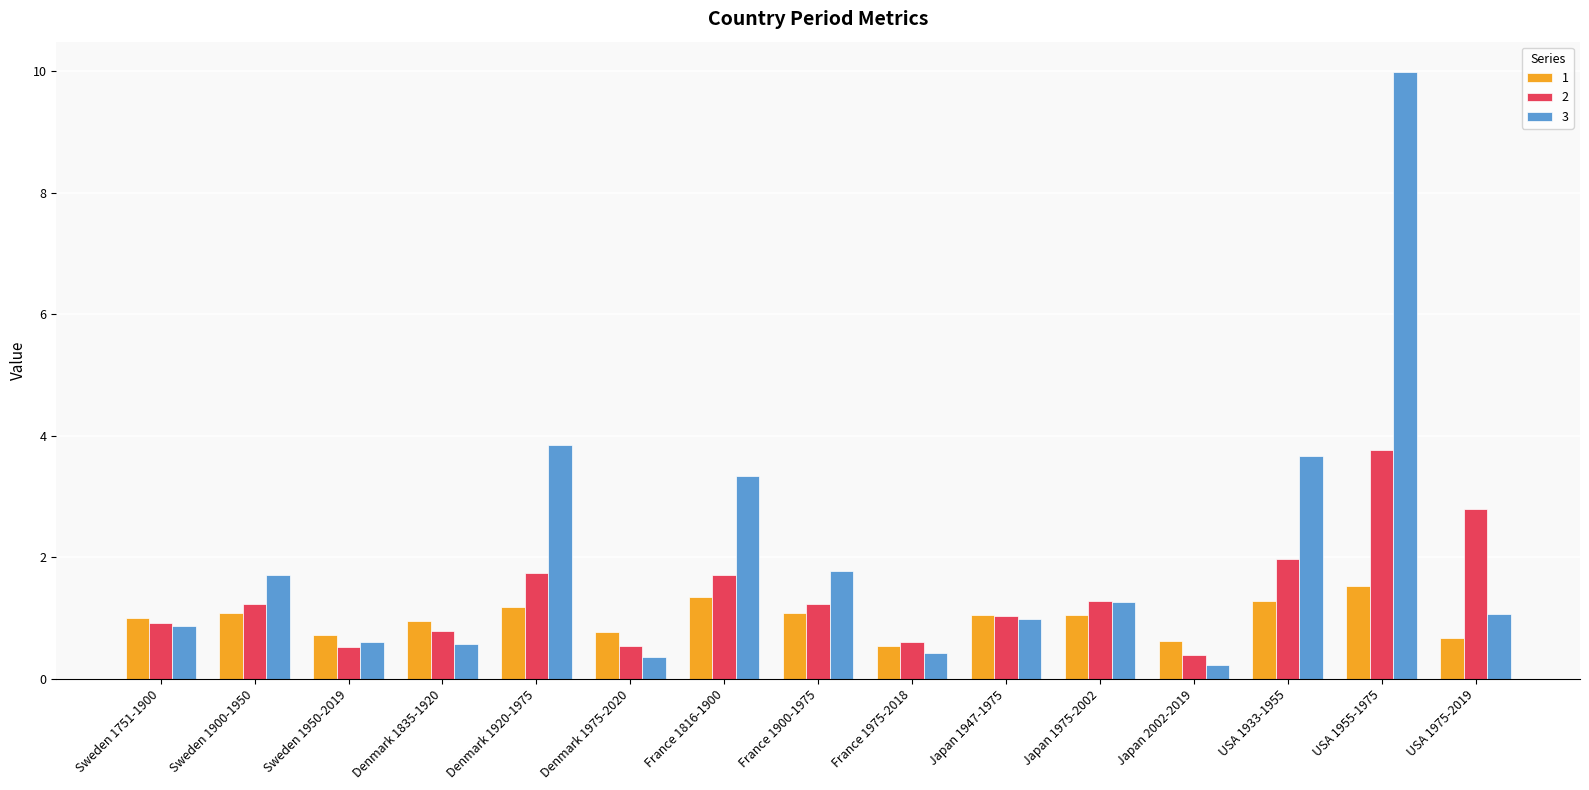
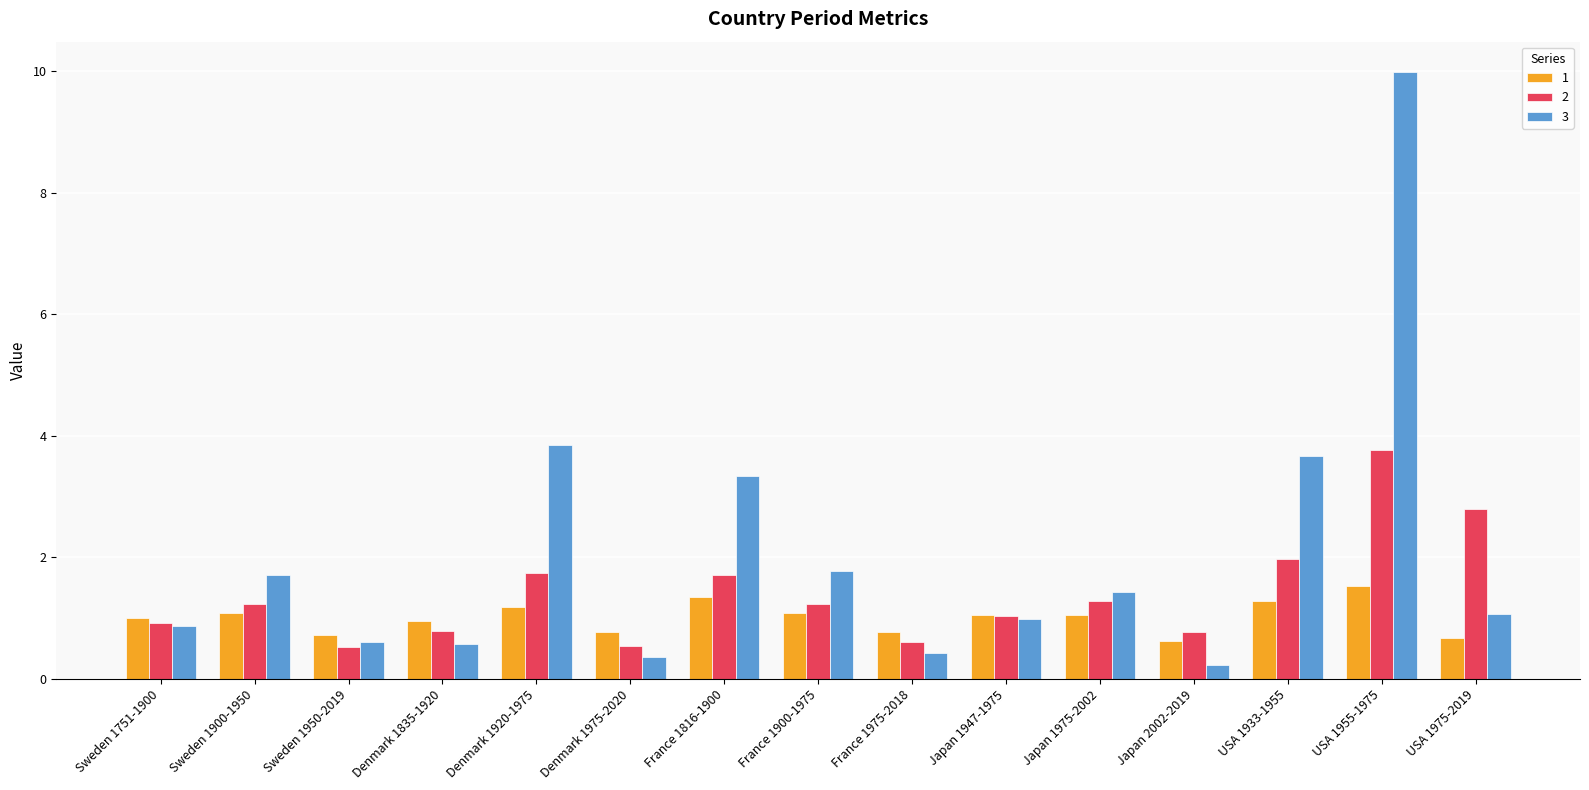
1, France 1975-2018: 0.5 -> 0.8
3, Japan 1975-2002: 1.3 -> 1.4
2, Japan 2002-2019: 0.4 -> 0.8
